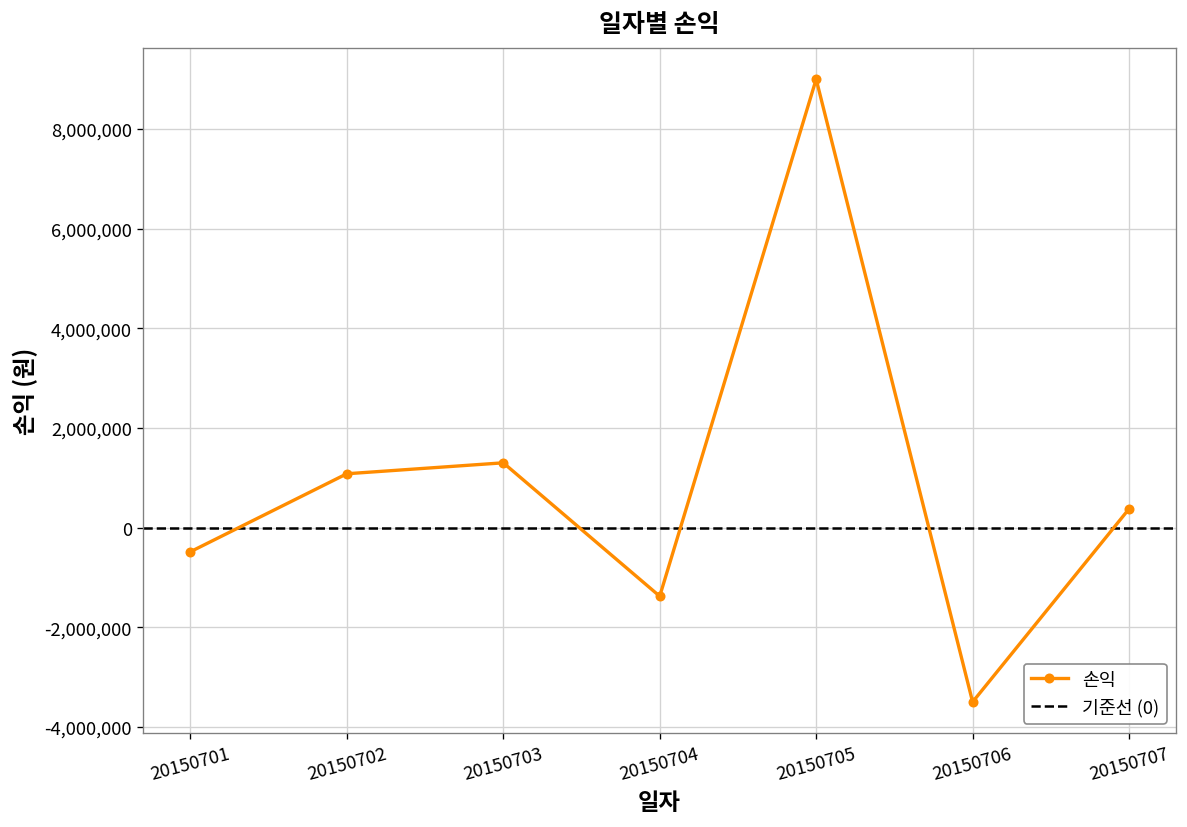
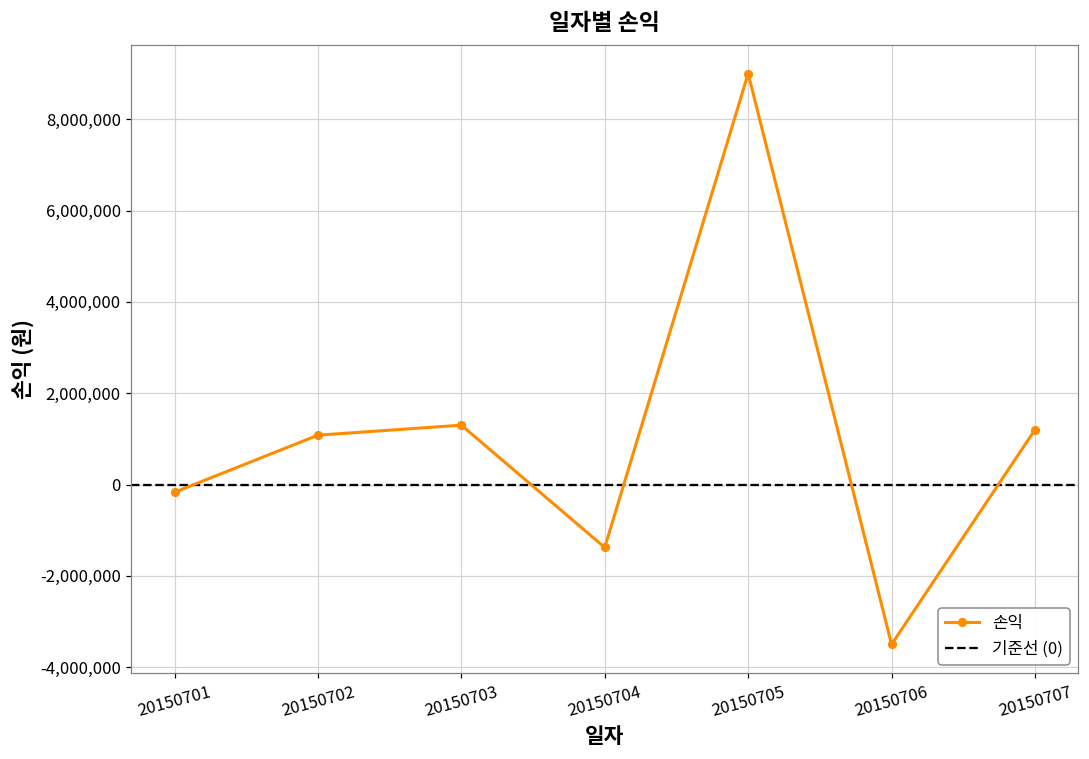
20150701: -500,000 -> -200,000
20150707: 400,000 -> 1,200,000
